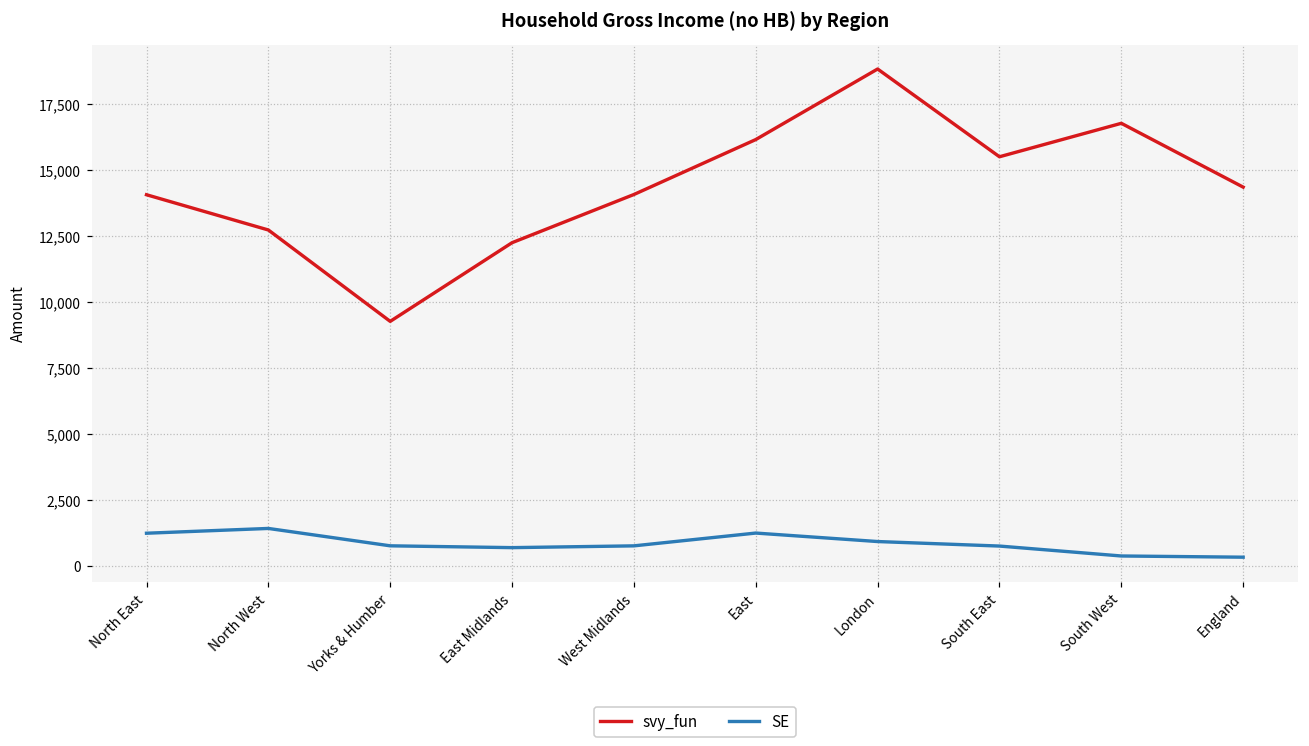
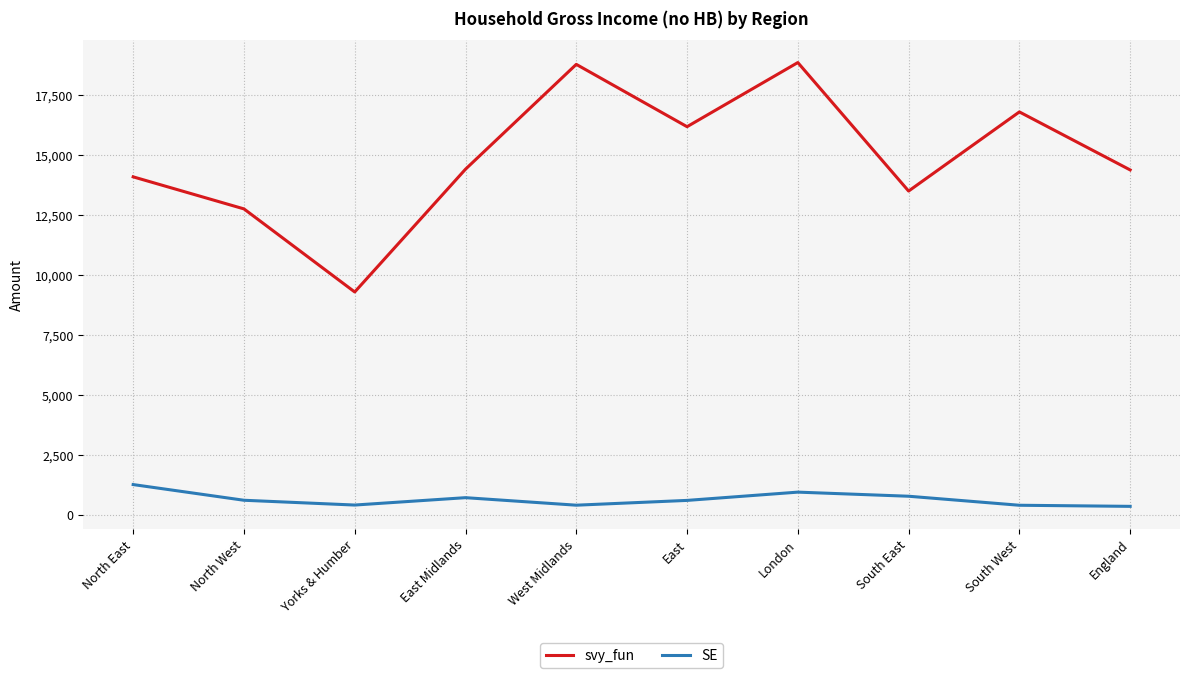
SE, North West: 1,400 -> 600
SE, Yorks & Humber: 800 -> 400
svy_fun, East Midlands: 12,300 -> 14,400
svy_fun, West Midlands: 14,100 -> 18,800
SE, West Midlands: 800 -> 400
SE, East: 1,300 -> 600
svy_fun, South East: 15,500 -> 13,500
